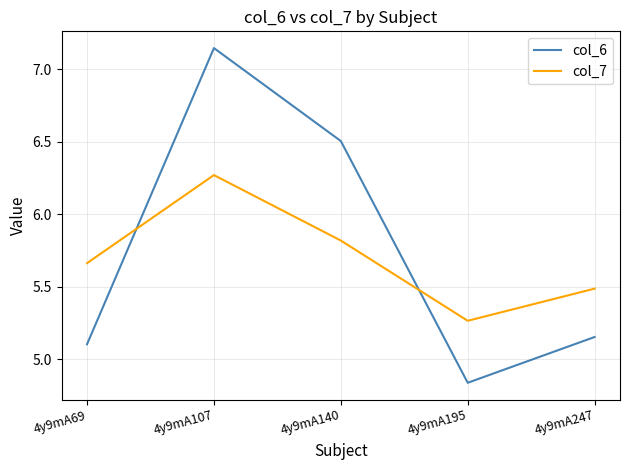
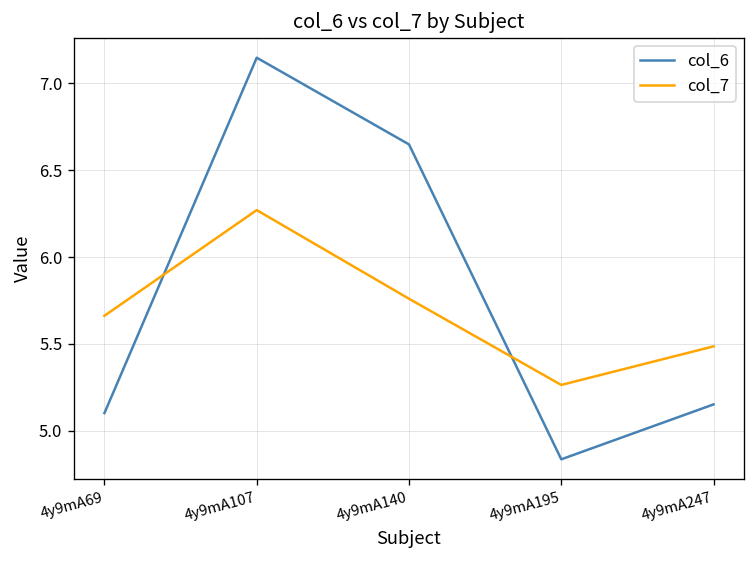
col_6, 4y9mA140: 6.51 -> 6.65
col_7, 4y9mA140: 5.82 -> 5.76
